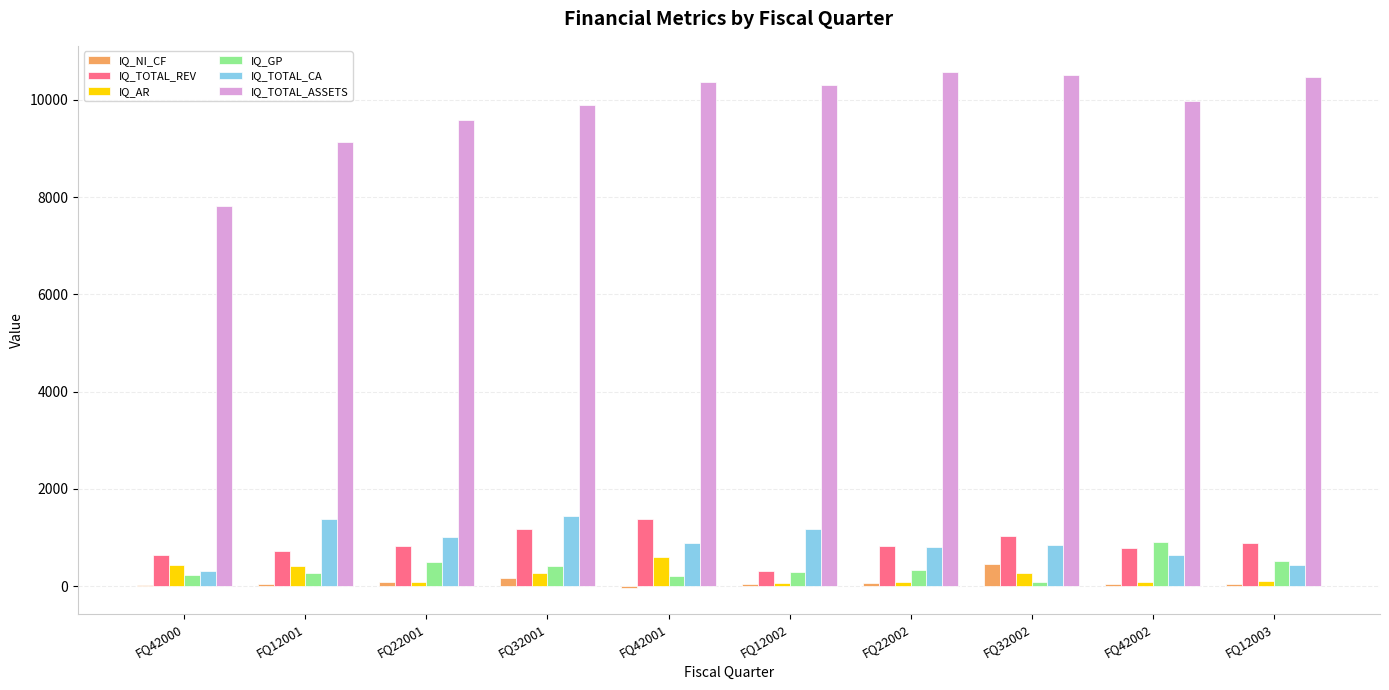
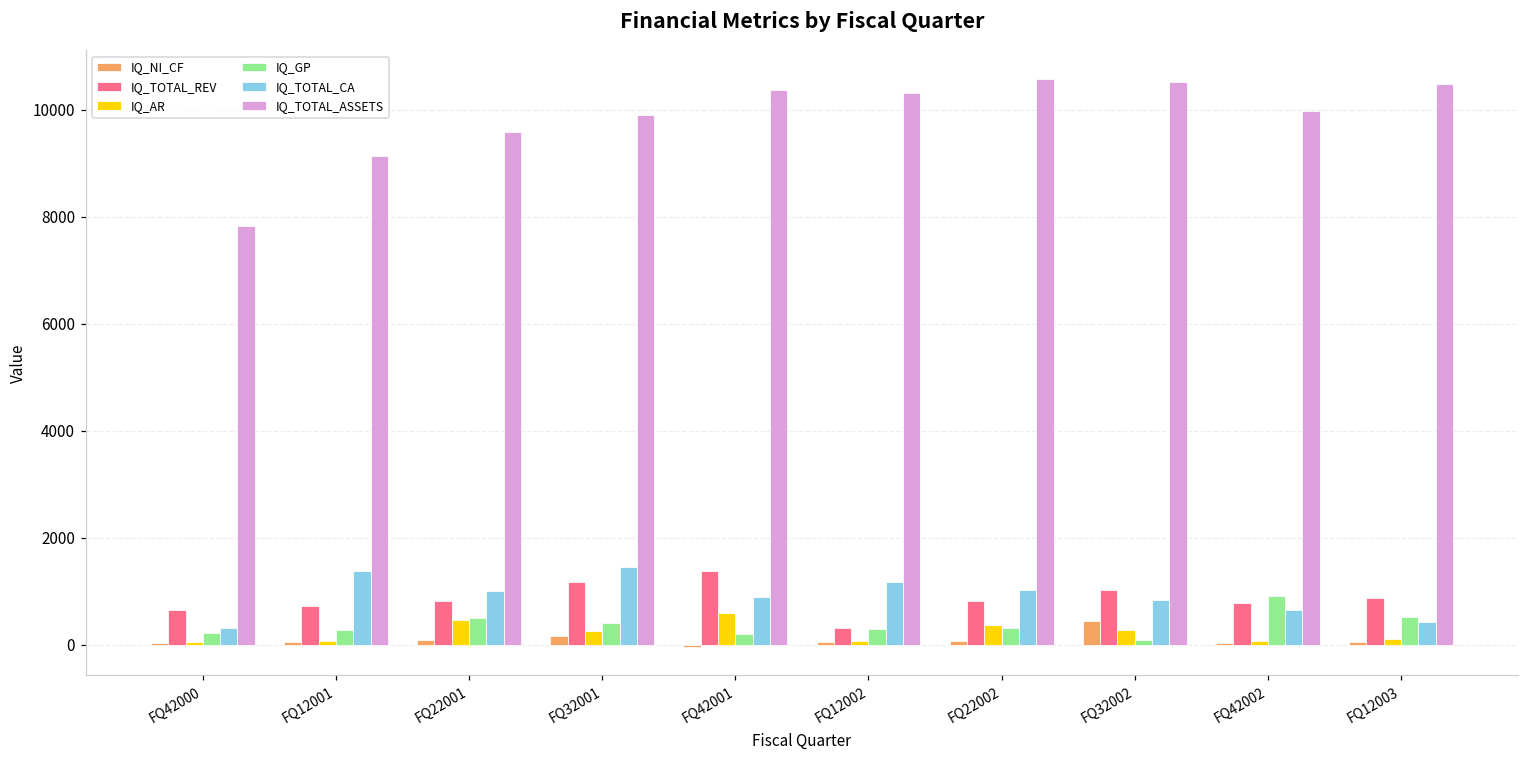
IQ_AR, FQ42000: 400 -> 100
IQ_AR, FQ12001: 400 -> 100
IQ_AR, FQ22001: 100 -> 500
IQ_AR, FQ22002: 100 -> 400
IQ_TOTAL_CA, FQ22002: 800 -> 1000
